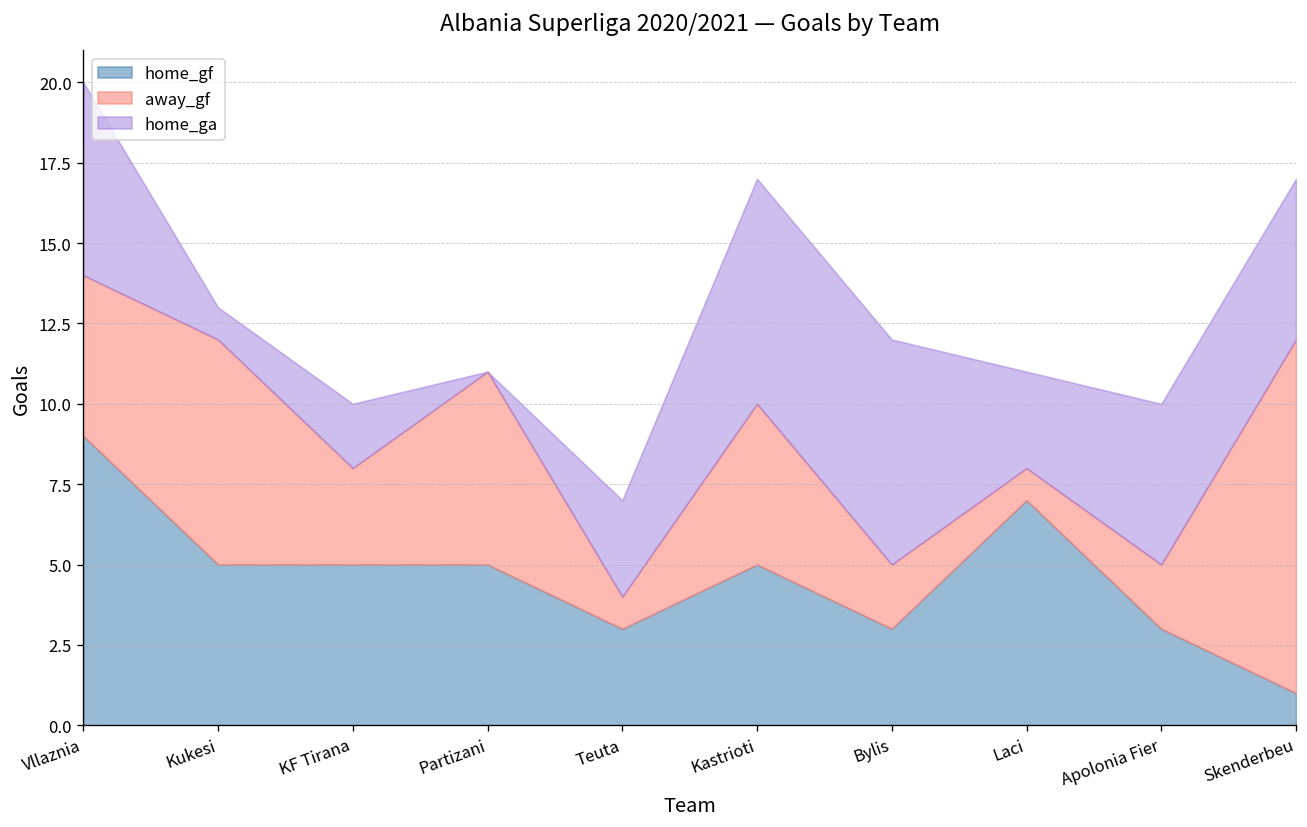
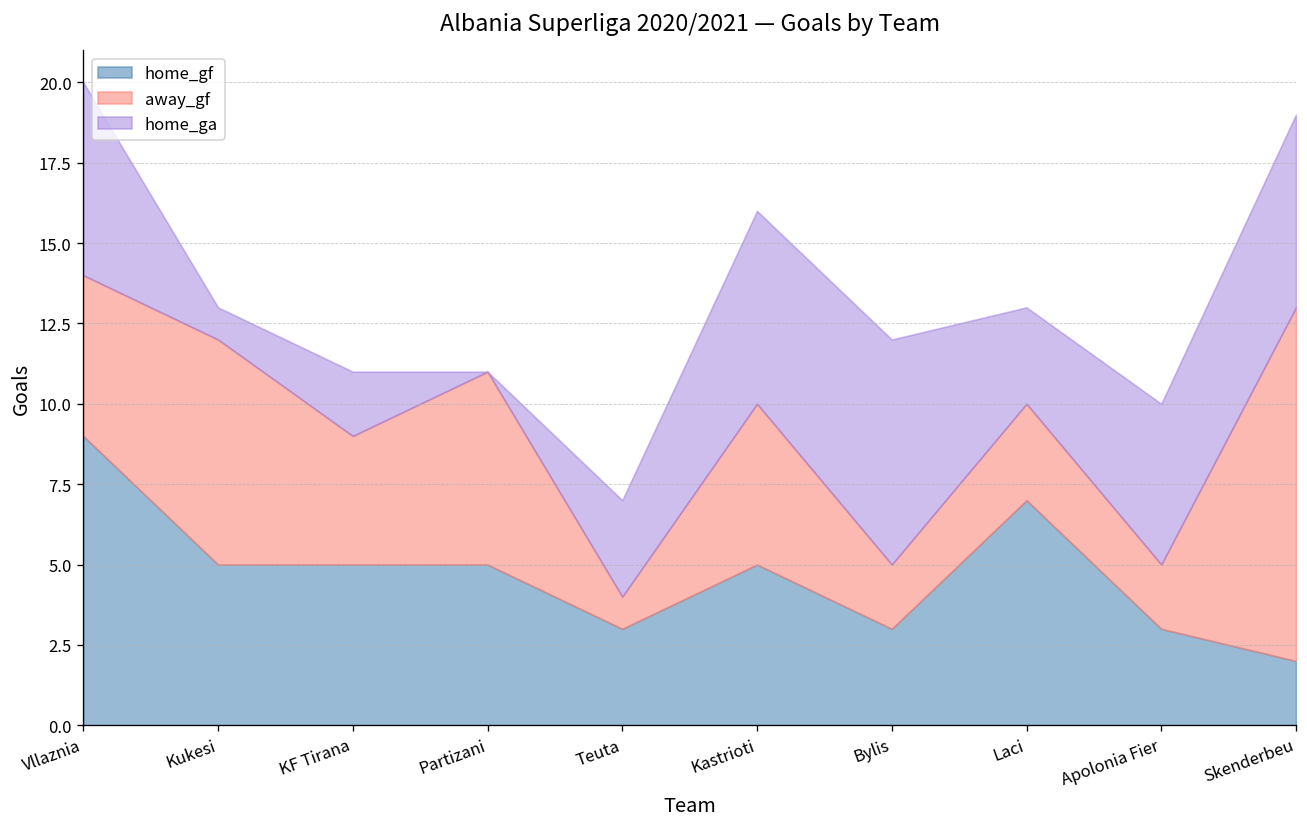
away_gf, KF Tirana: 3 -> 4
home_ga, Kastrioti: 7 -> 6
away_gf, Laci: 1 -> 3
home_gf, Skenderbeu: 1 -> 2
home_ga, Skenderbeu: 5 -> 6
